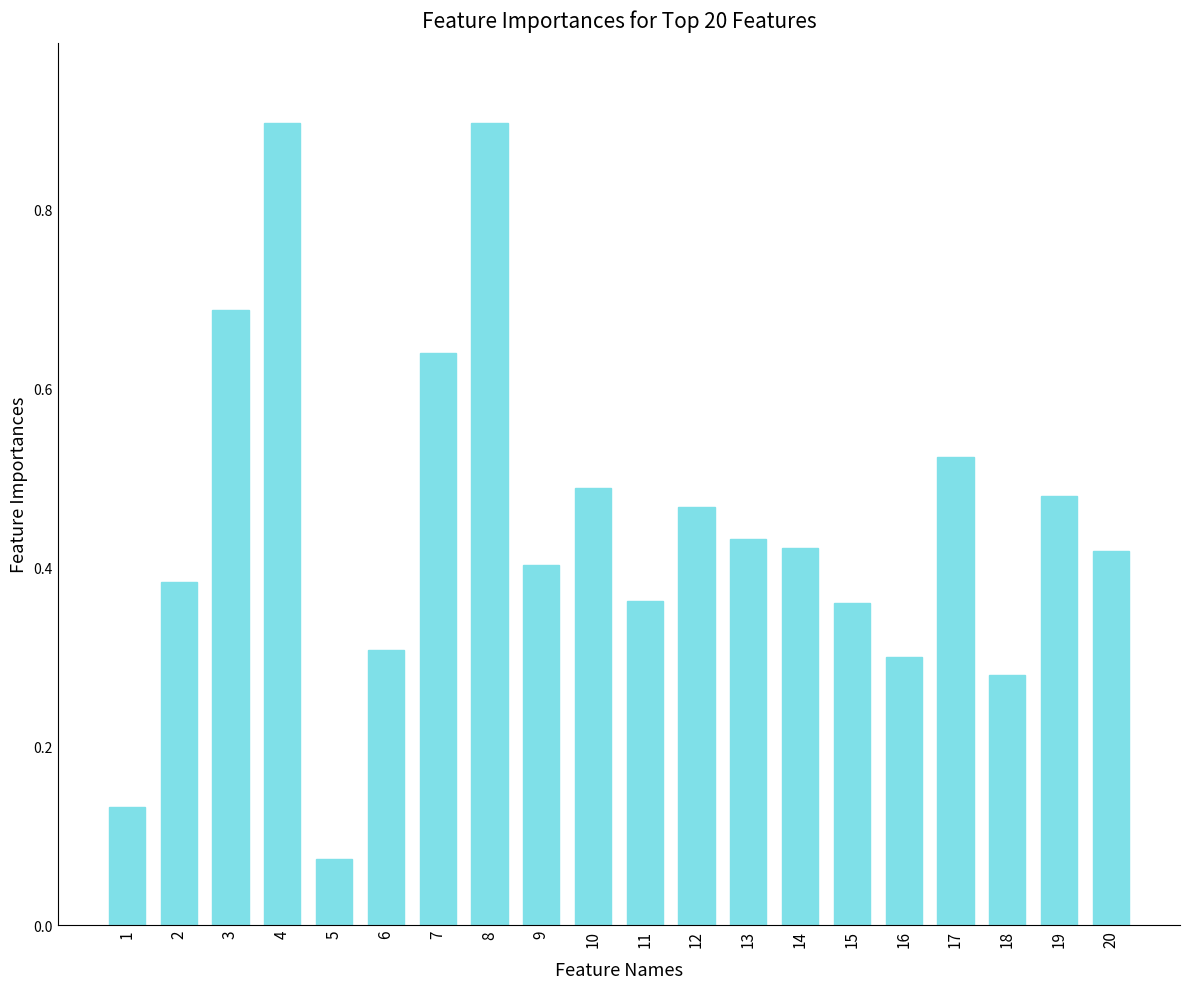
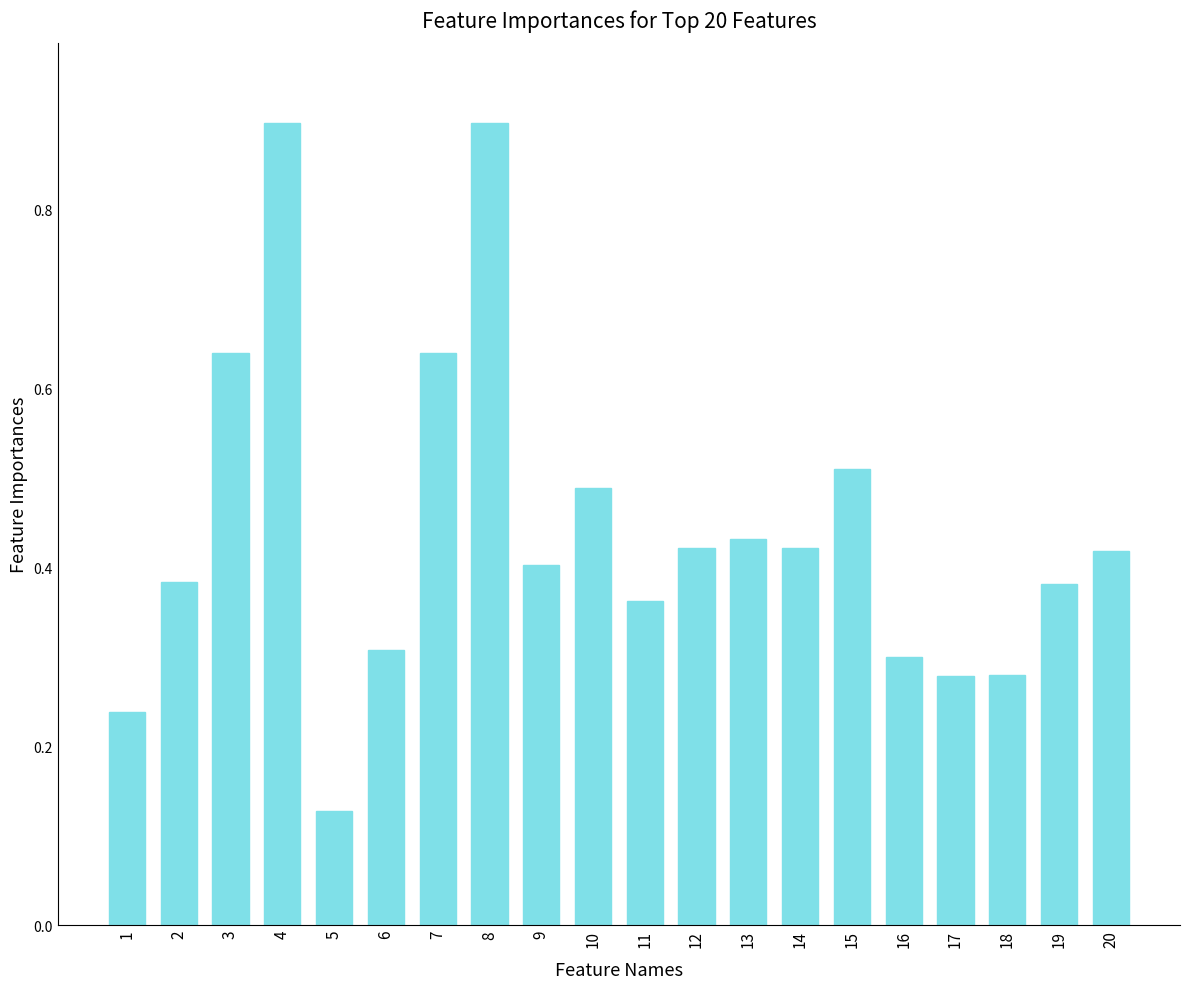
1: 0.13 -> 0.24
3: 0.69 -> 0.64
5: 0.07 -> 0.13
12: 0.47 -> 0.42
15: 0.36 -> 0.51
17: 0.52 -> 0.28
19: 0.48 -> 0.38
